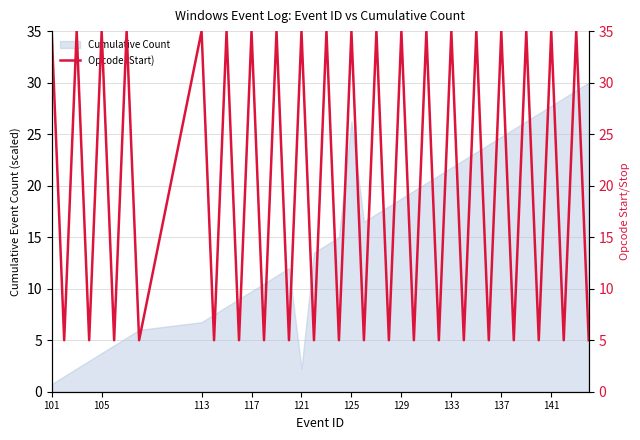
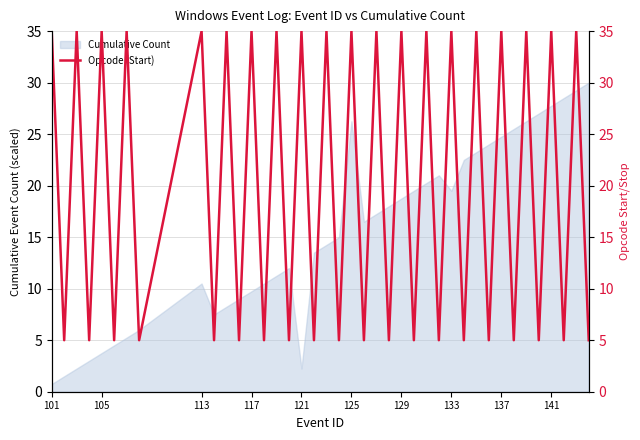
Cumulative Count, 113: 6.8 -> 10.5
Cumulative Count, 133: 21.8 -> 19.5
